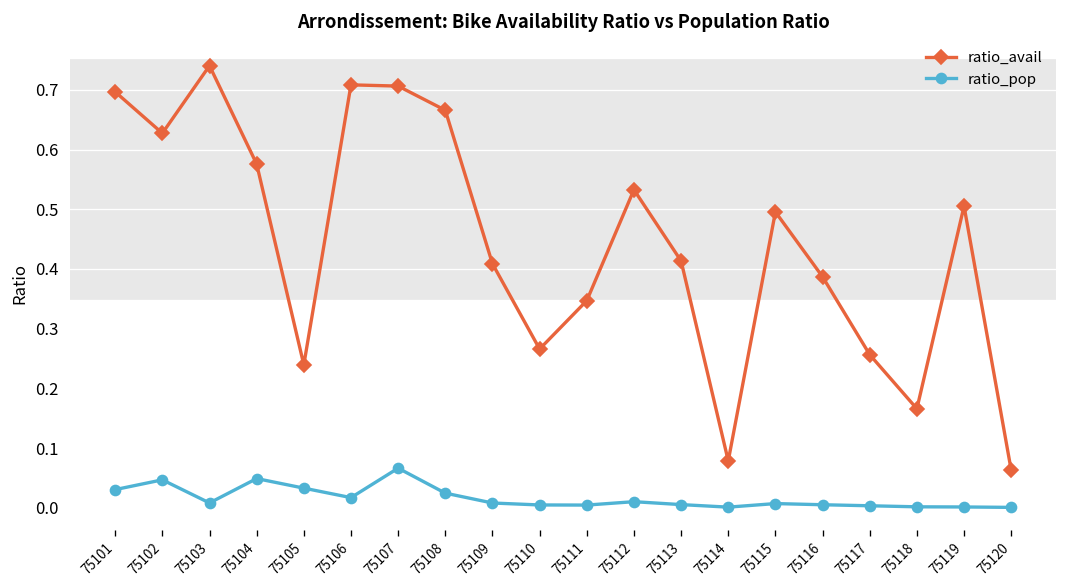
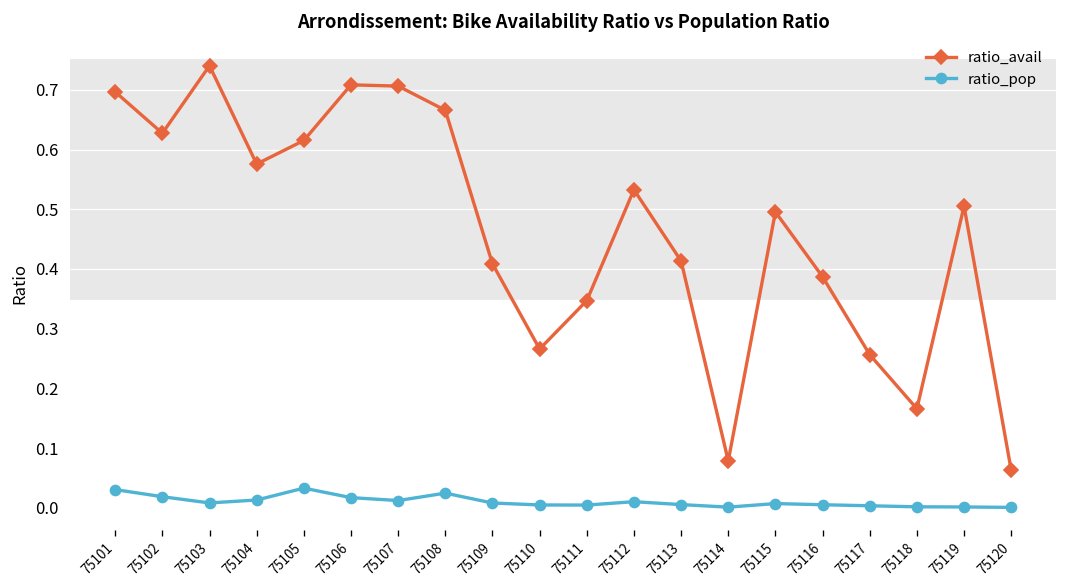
ratio_pop, 75102: 0.05 -> 0.02
ratio_pop, 75104: 0.05 -> 0.01
ratio_avail, 75105: 0.24 -> 0.62
ratio_pop, 75107: 0.07 -> 0.01
